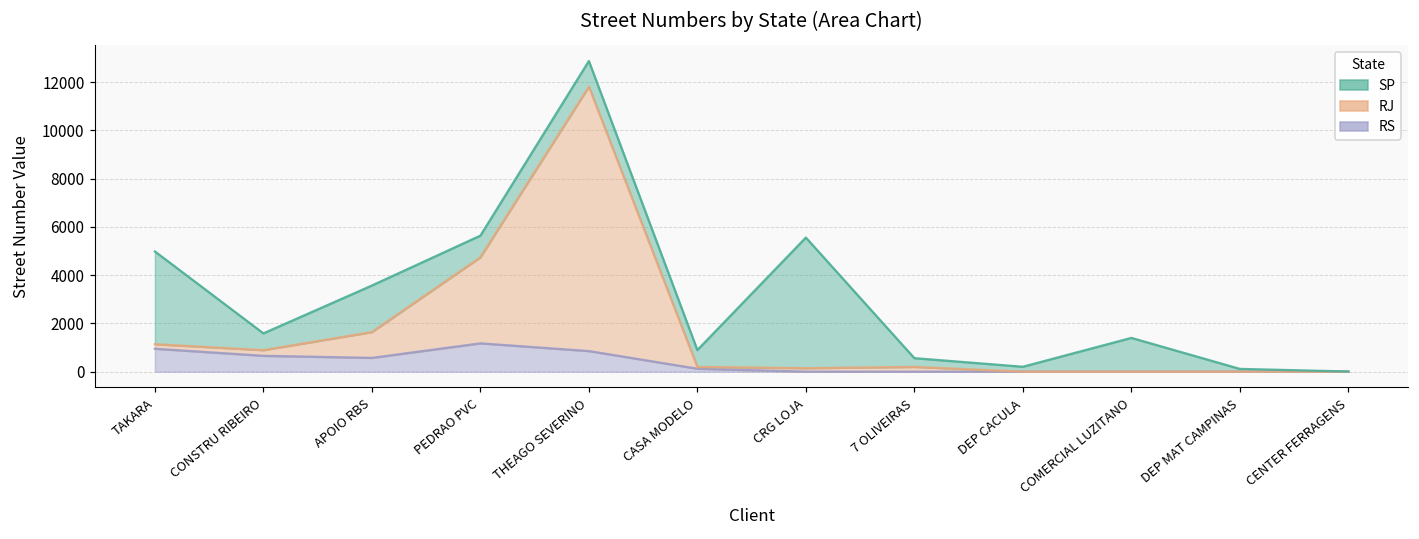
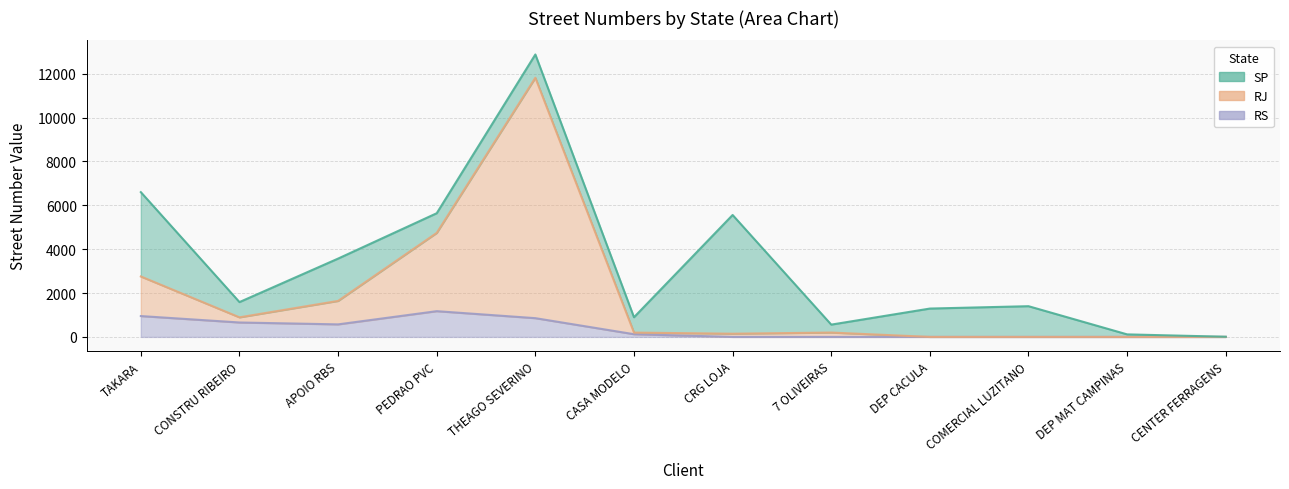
RJ, TAKARA: 200 -> 1800
SP, DEP CACULA: 200 -> 1300
